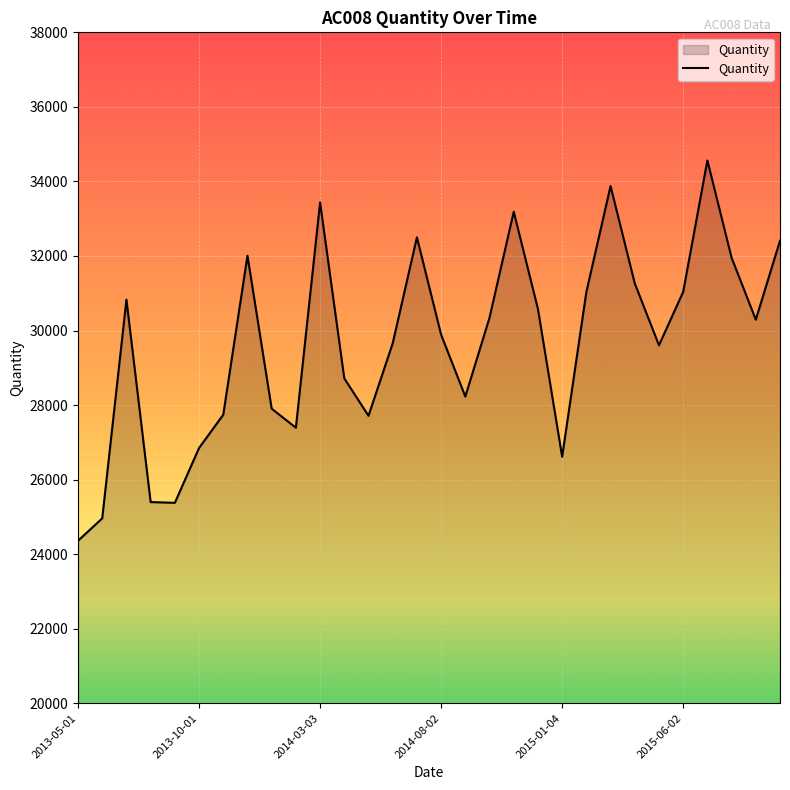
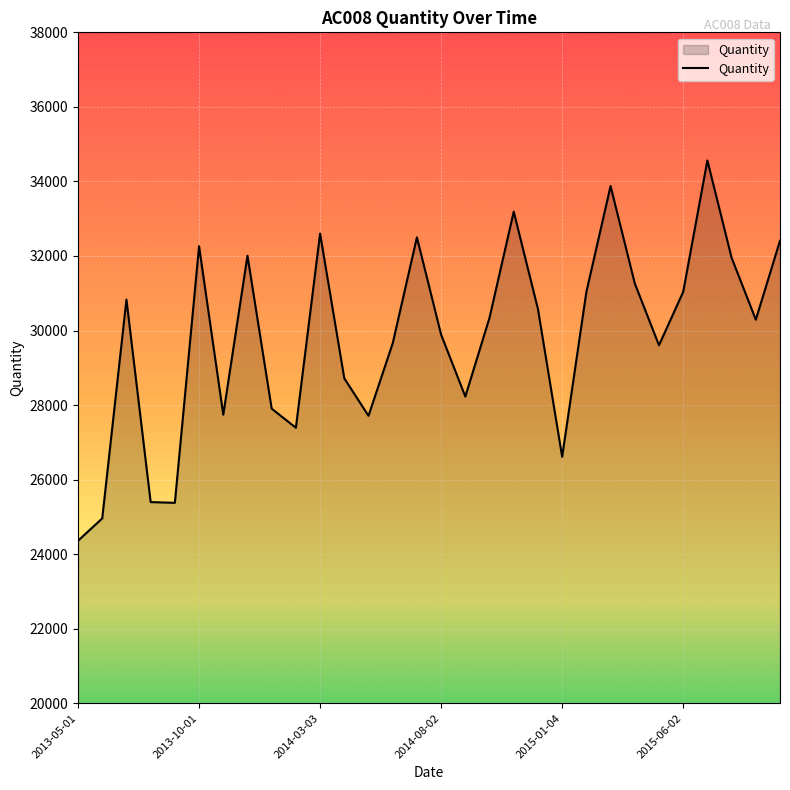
2013-10-01: 26800 -> 32300
2014-03-03: 33400 -> 32600
